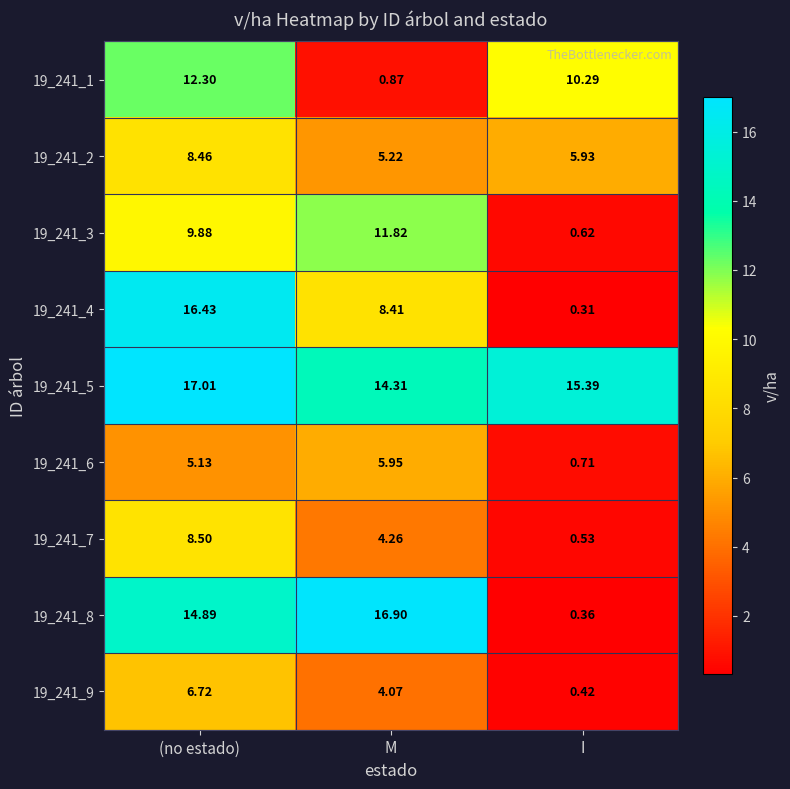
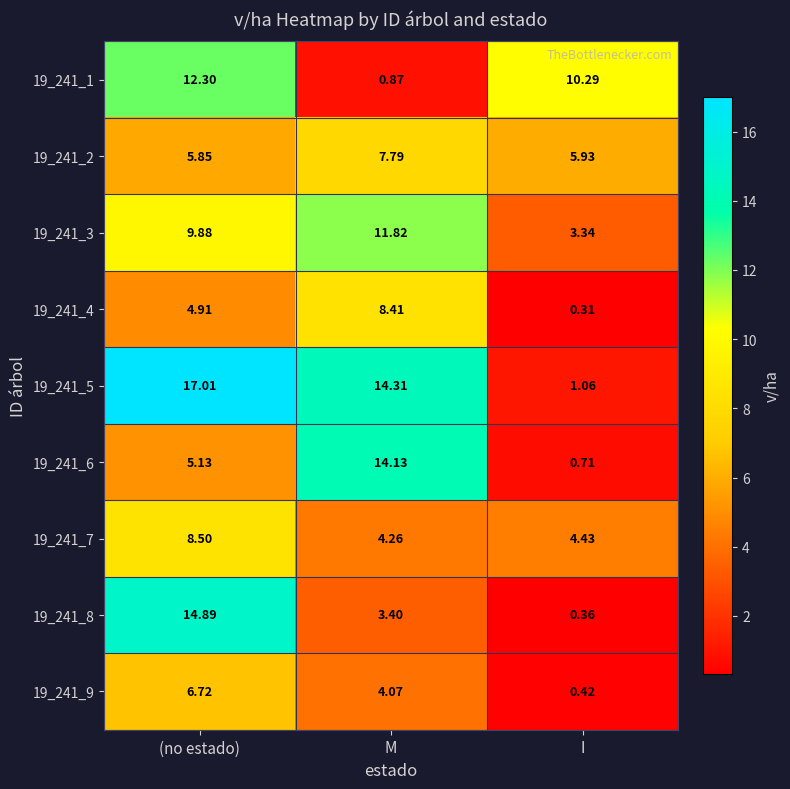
19_241_2, (no estado): 8.46 -> 5.85
19_241_2, M: 5.22 -> 7.79
19_241_3, I: 0.62 -> 3.34
19_241_4, (no estado): 16.43 -> 4.91
19_241_5, I: 15.39 -> 1.06
19_241_6, M: 5.95 -> 14.13
19_241_7, I: 0.53 -> 4.43
19_241_8, M: 16.90 -> 3.40
